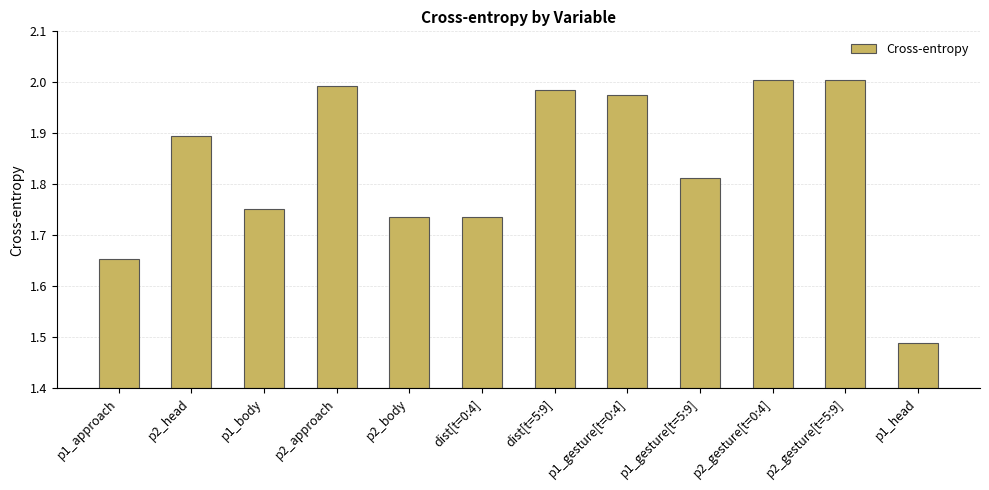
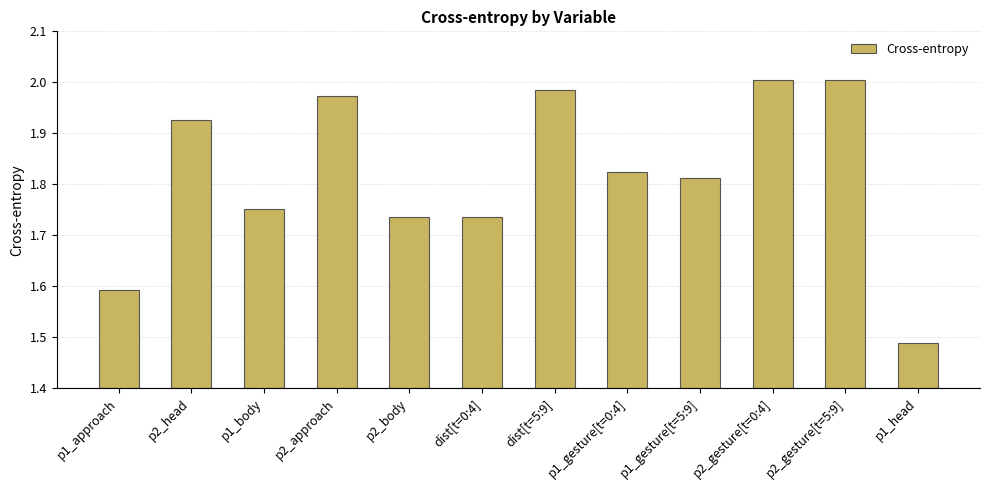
p1_approach: 1.65 -> 1.59
p2_head: 1.90 -> 1.93
p2_approach: 1.99 -> 1.97
p1_gesture[t=0:4]: 1.98 -> 1.82
